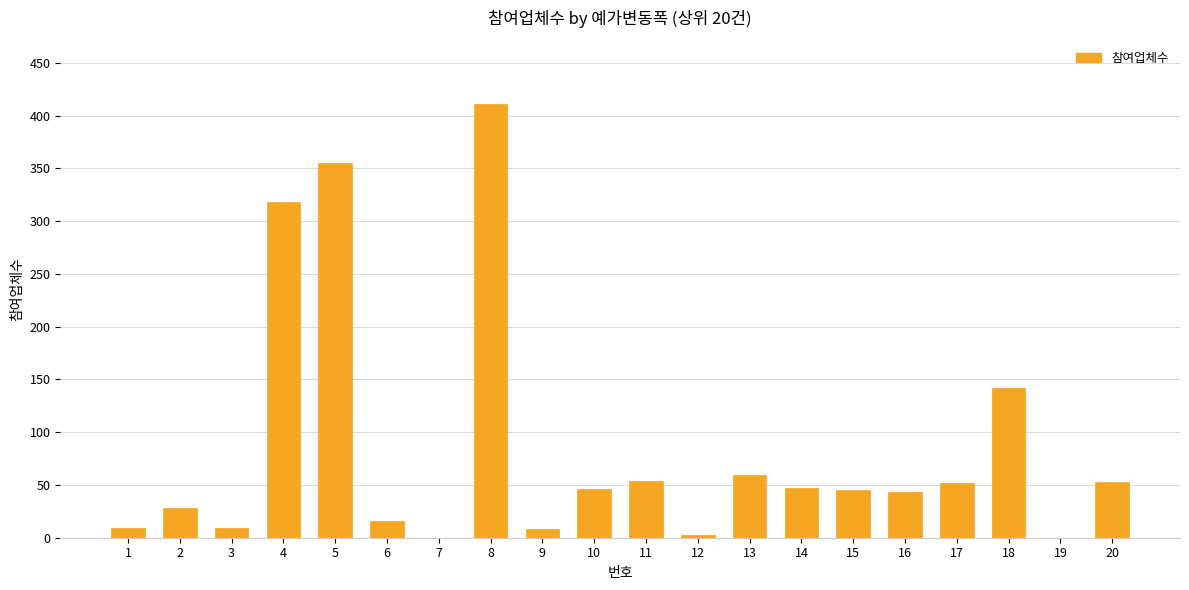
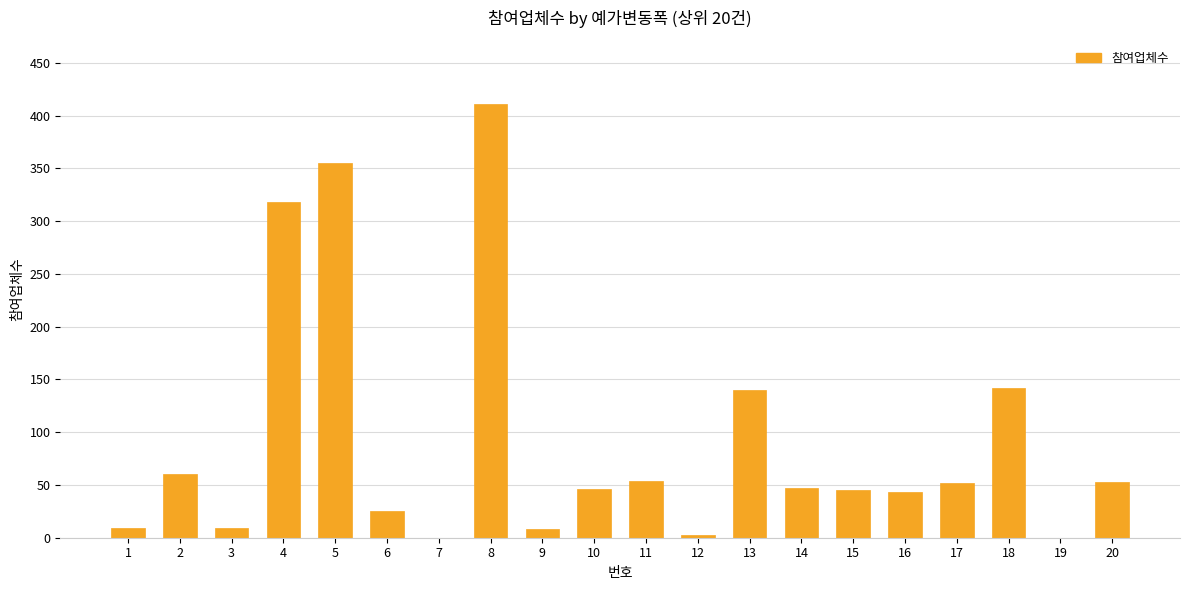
2: 28 -> 60
6: 16 -> 25
13: 59 -> 140
